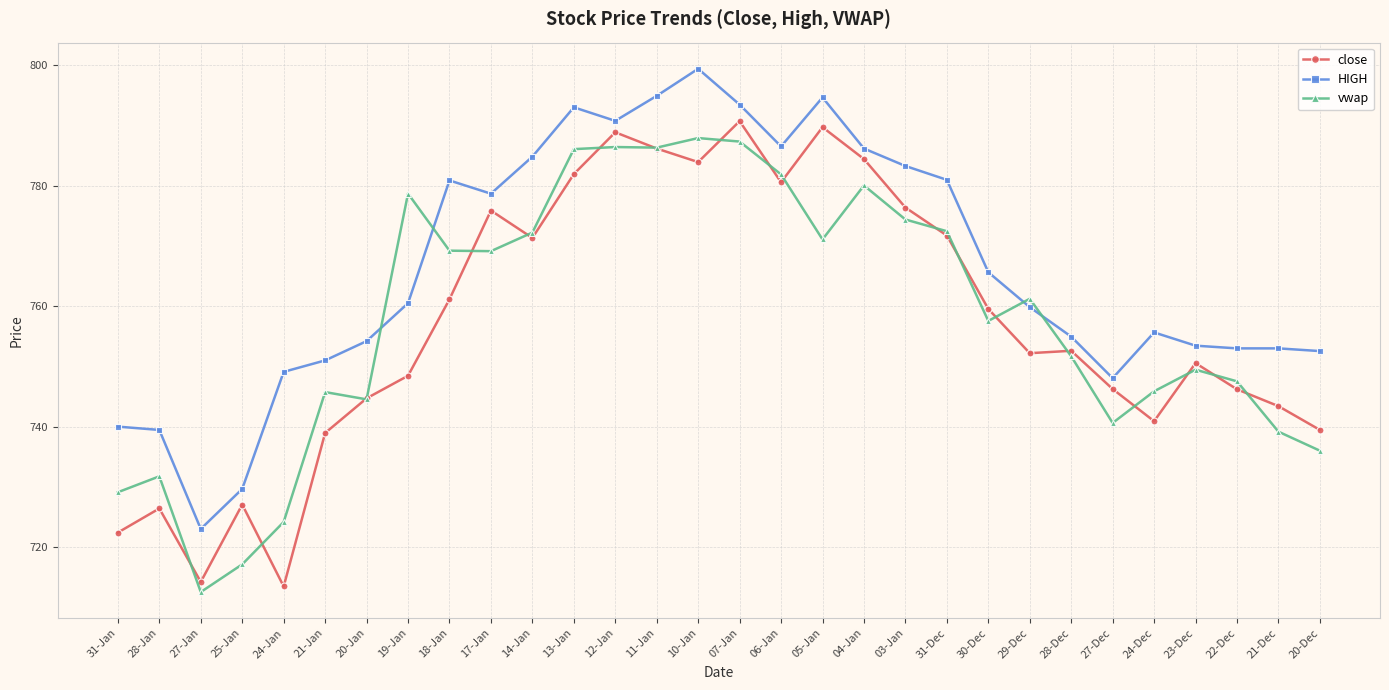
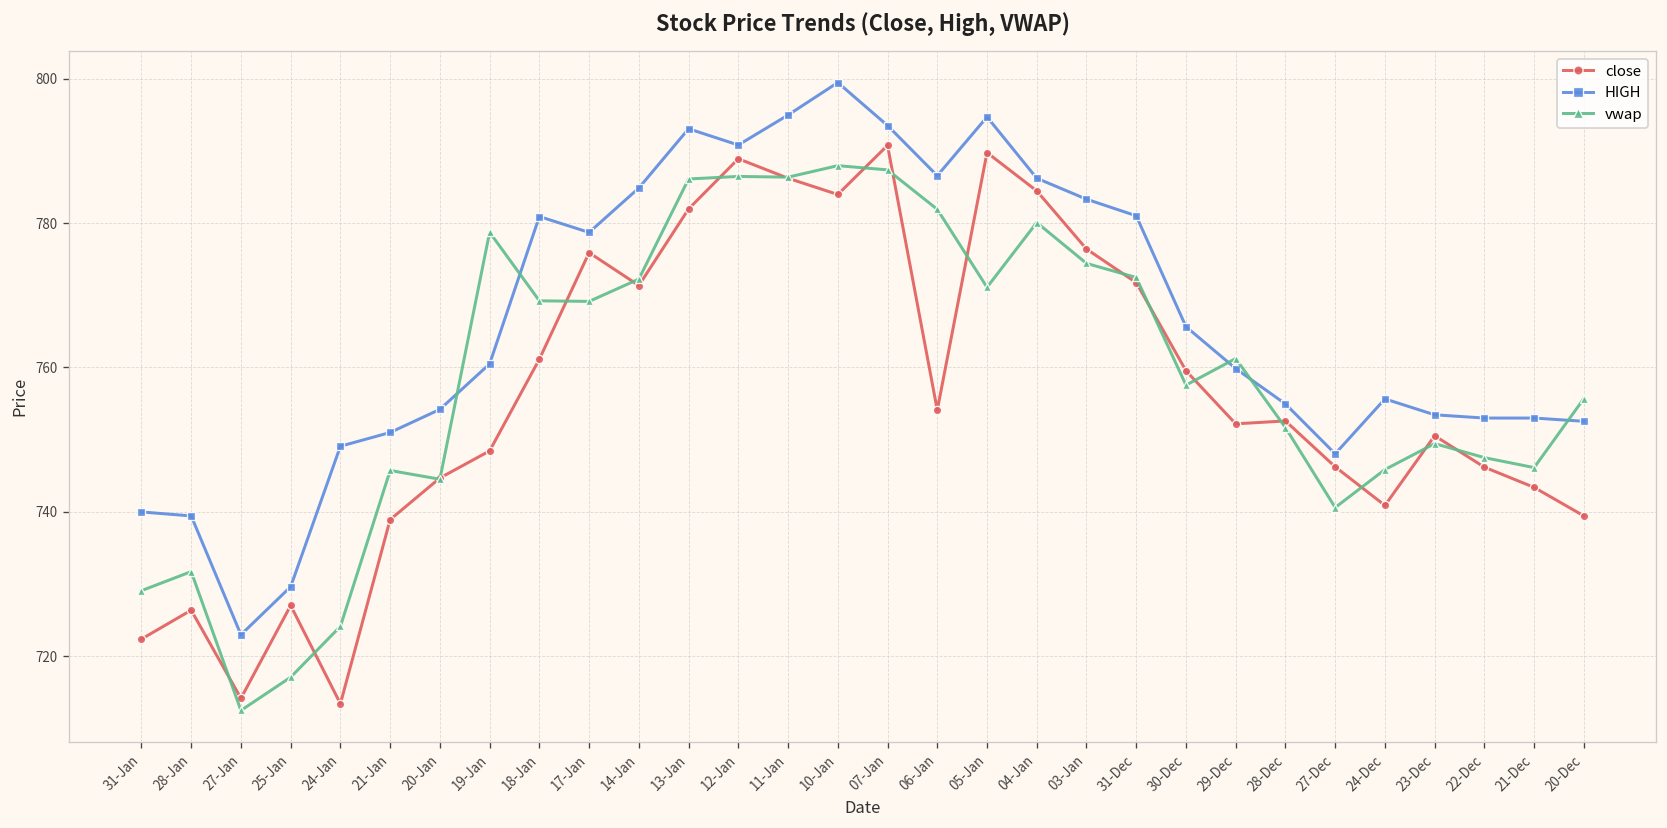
close, 06-Jan: 781 -> 754
vwap, 21-Dec: 739 -> 746
vwap, 20-Dec: 736 -> 756
